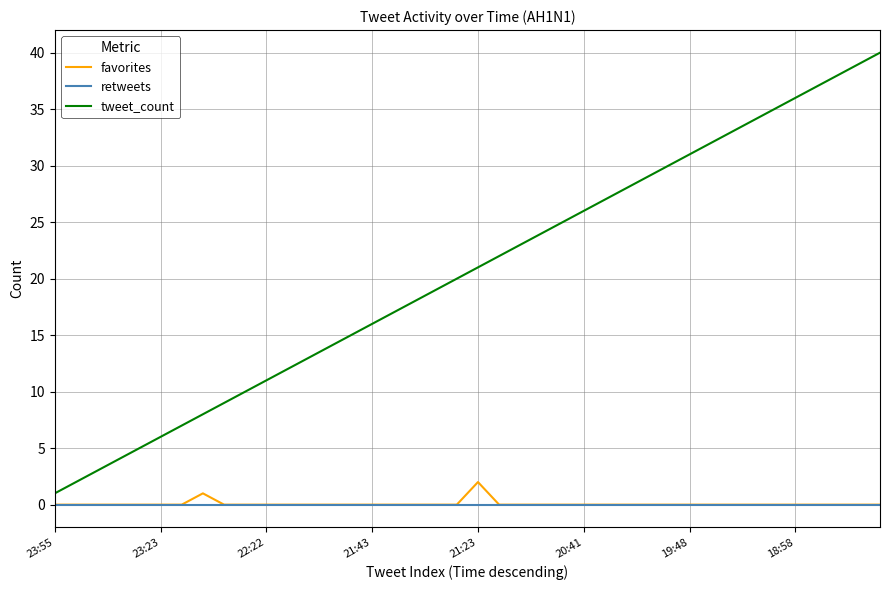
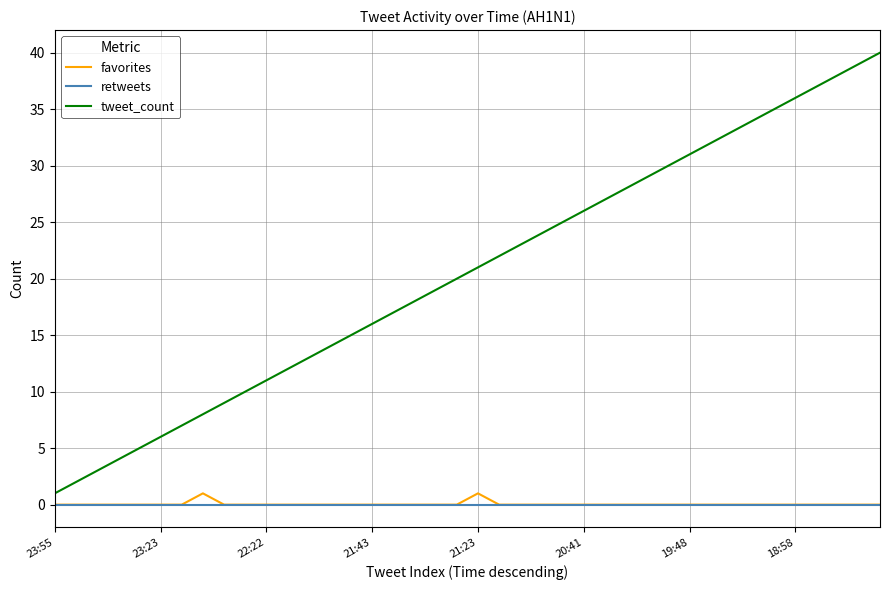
favorites, 21:23: 2 -> 1
